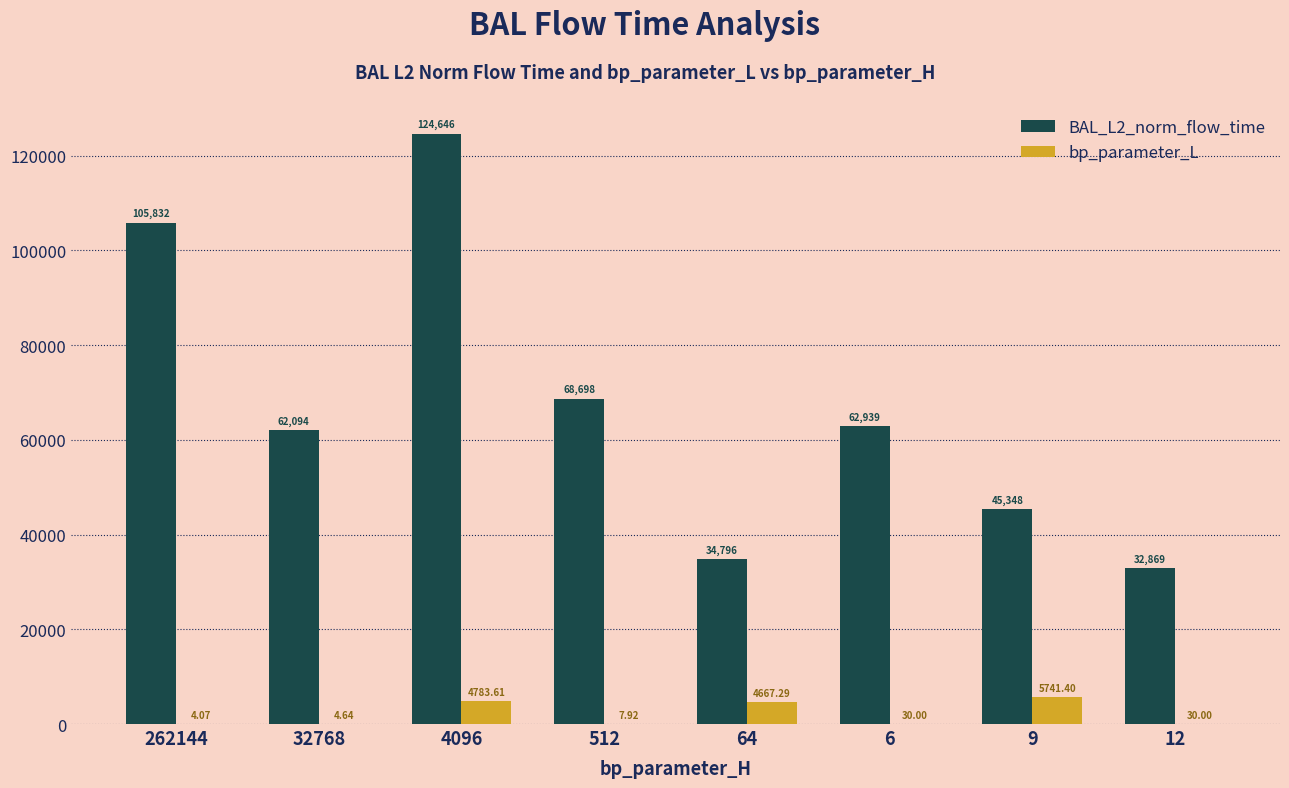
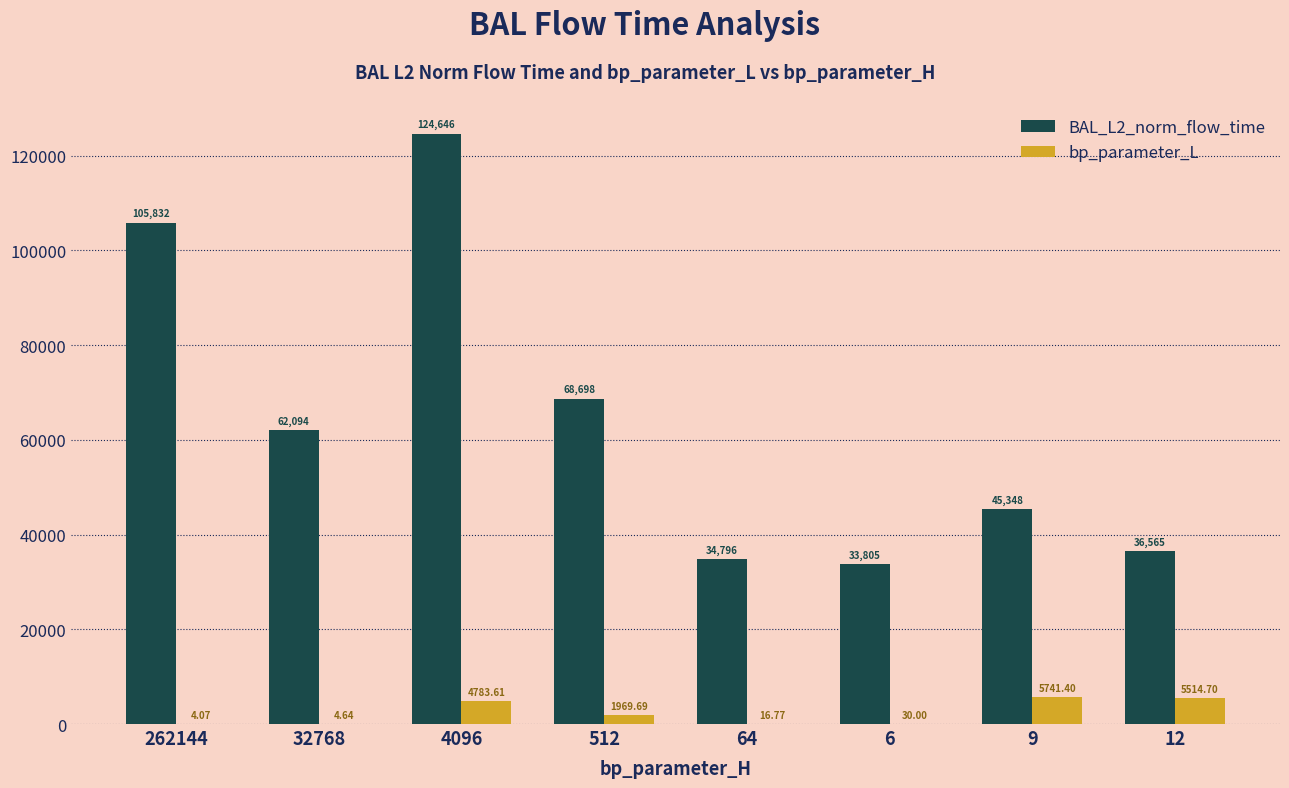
bp_parameter_L, 512: 7.92 -> 1969.69
bp_parameter_L, 64: 4667.29 -> 16.77
BAL_L2_norm_flow_time, 6: 62,939 -> 33,805
BAL_L2_norm_flow_time, 12: 32,869 -> 36,565
bp_parameter_L, 12: 30.00 -> 5514.70
